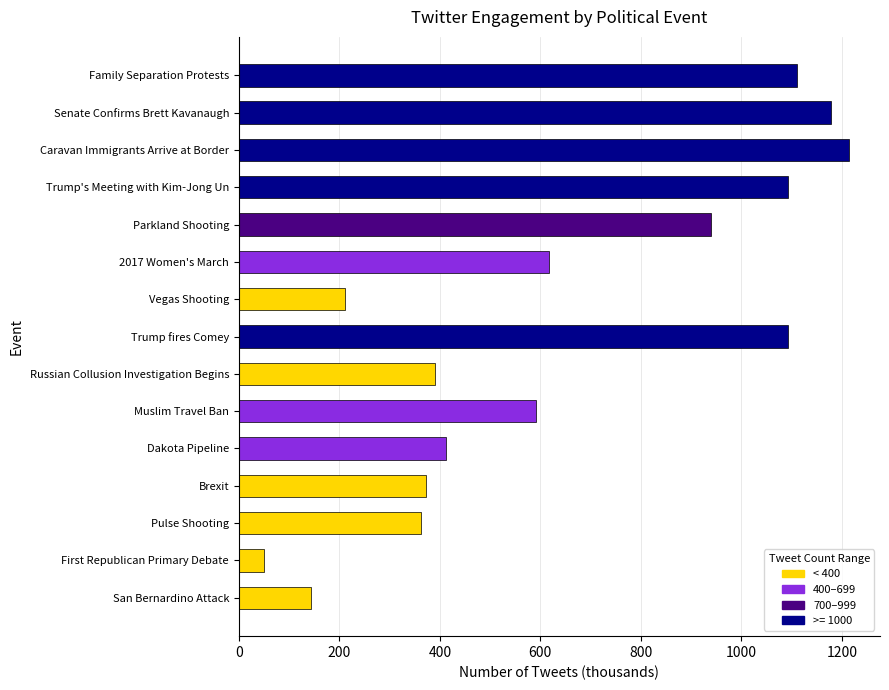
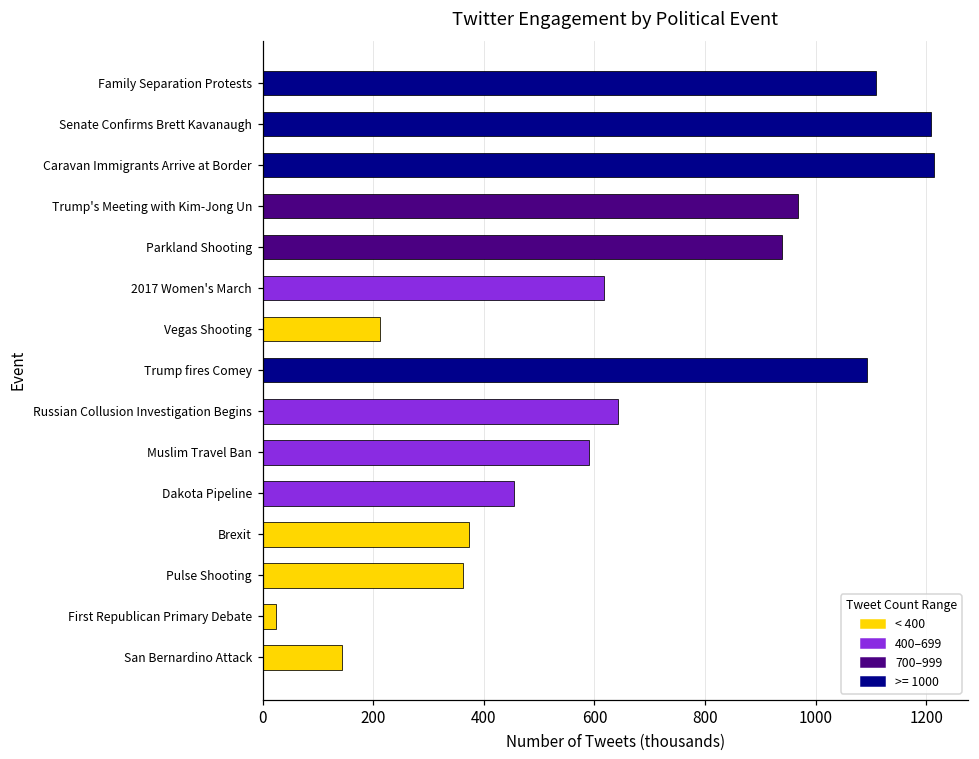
Senate Confirms Brett Kavanaugh: 1180 -> 1210
Trump's Meeting with Kim-Jong Un: 1090 -> 970
Russian Collusion Investigation Begins: 390 -> 640
Dakota Pipeline: 410 -> 460
First Republican Primary Debate: 50 -> 30
